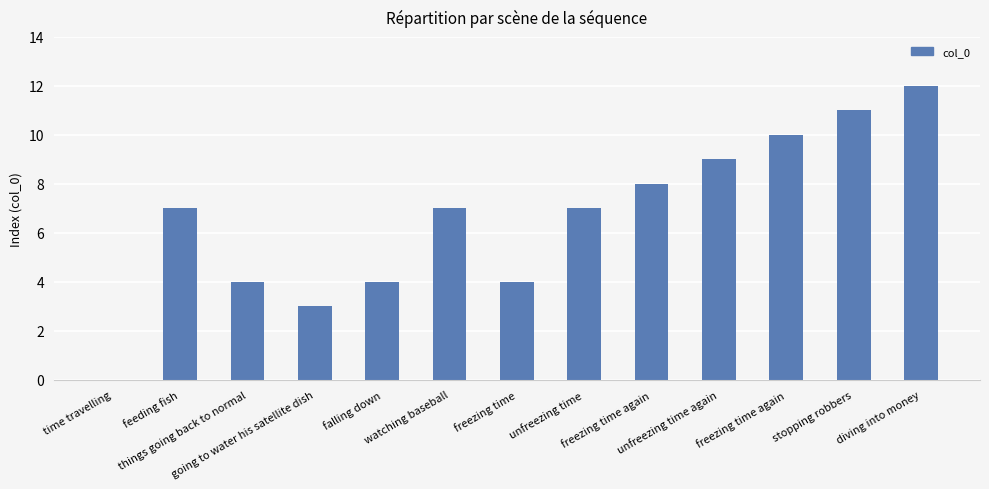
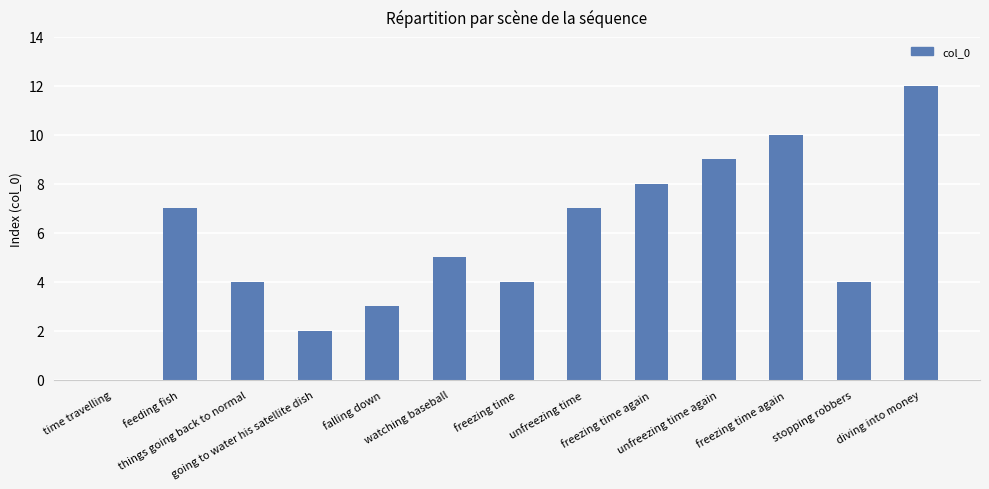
going to water his satellite dish: 3 -> 2
falling down: 4 -> 3
watching baseball: 7 -> 5
stopping robbers: 11 -> 4
